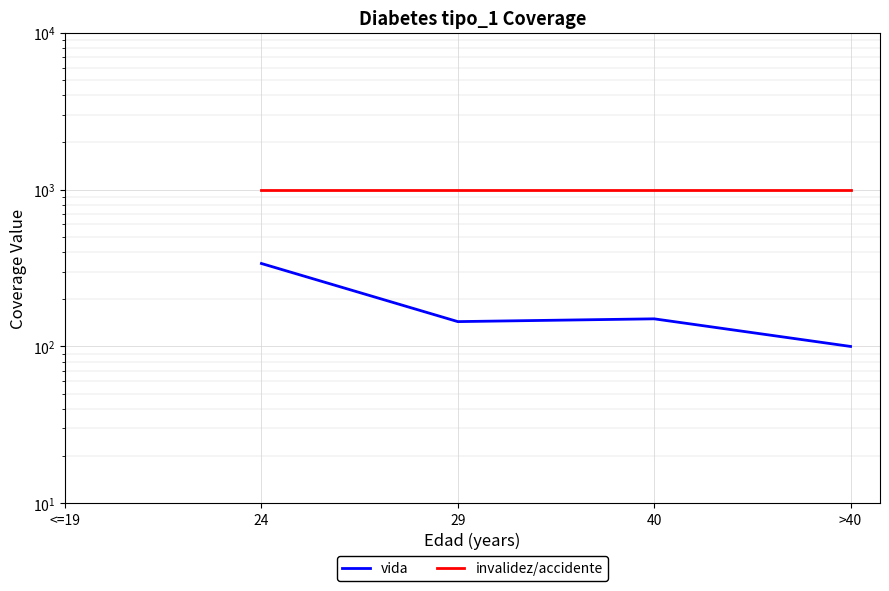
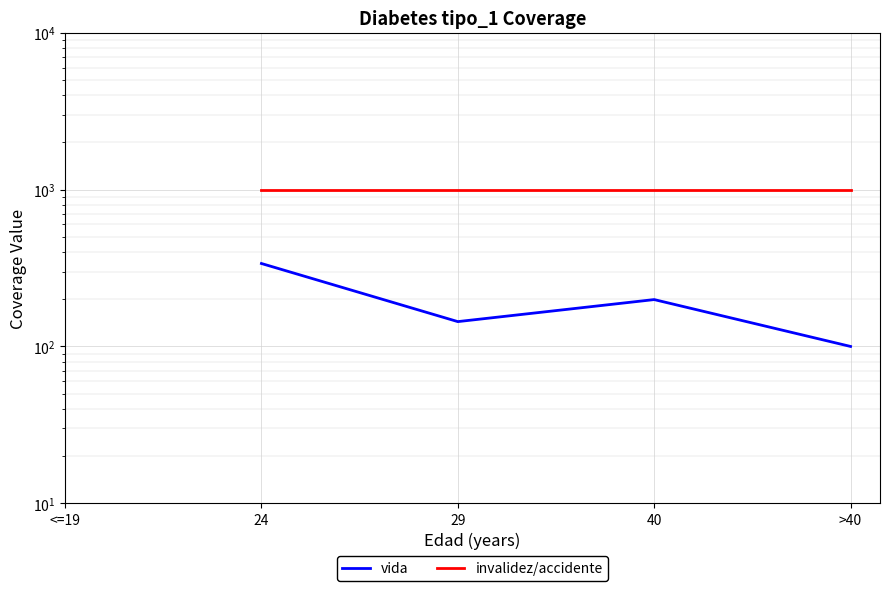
vida, 40: 150 -> 200
